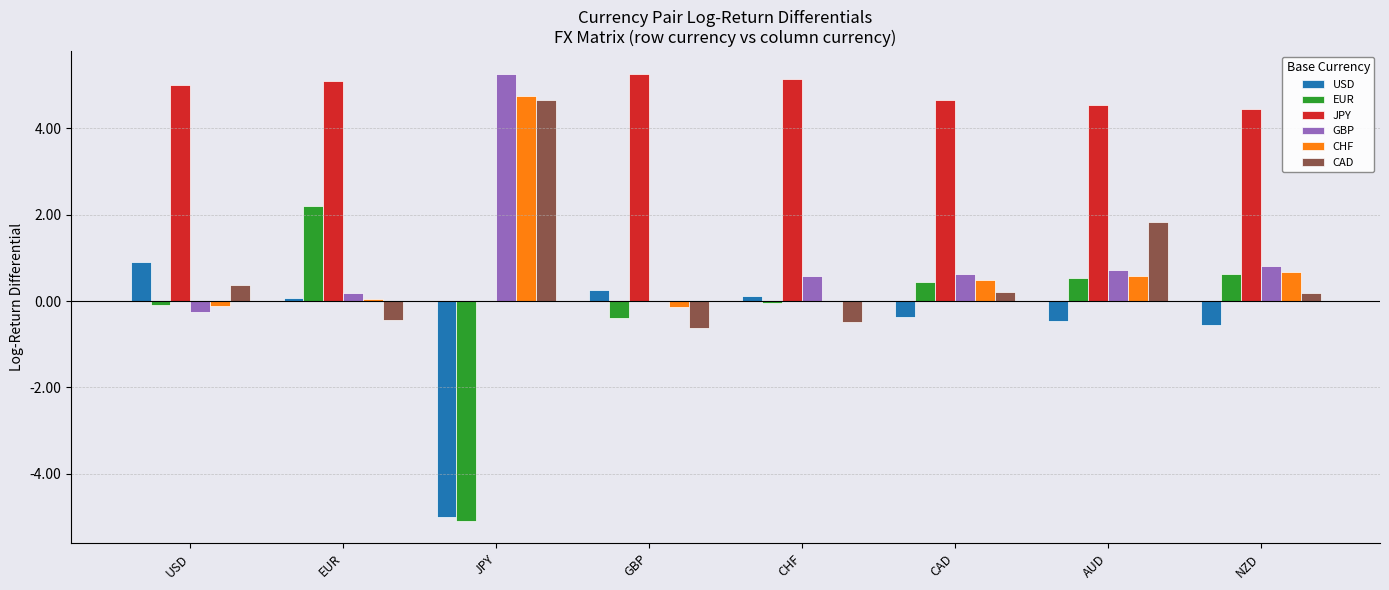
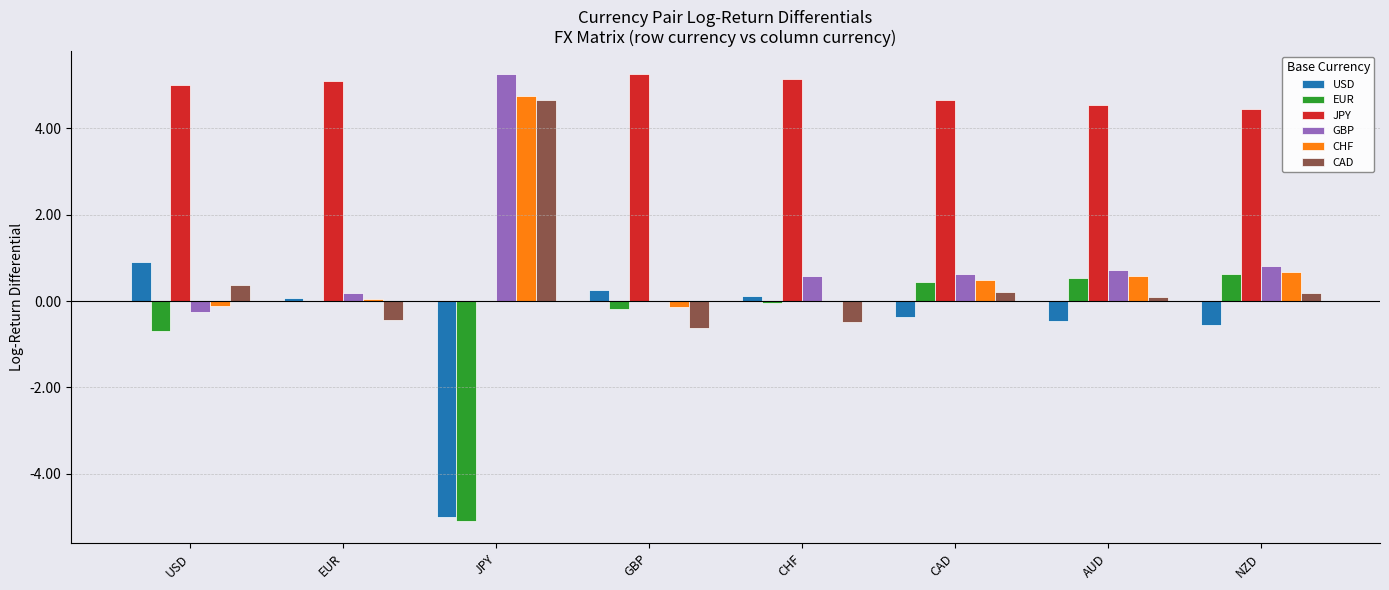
EUR, USD: -0.1 -> -0.7
EUR, EUR: 2.2 -> 0.0
EUR, GBP: -0.4 -> -0.2
CAD, AUD: 1.8 -> 0.1
